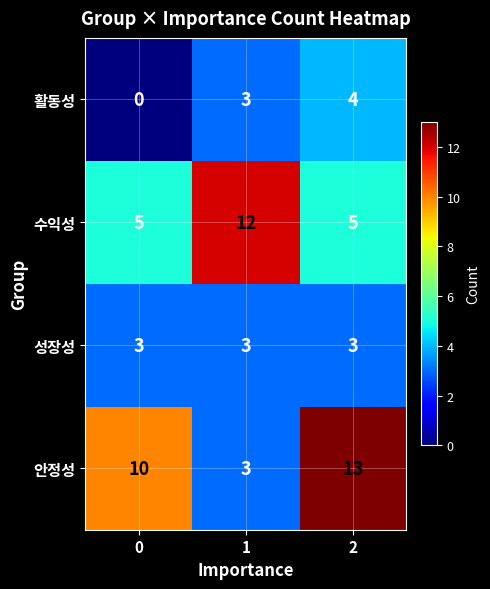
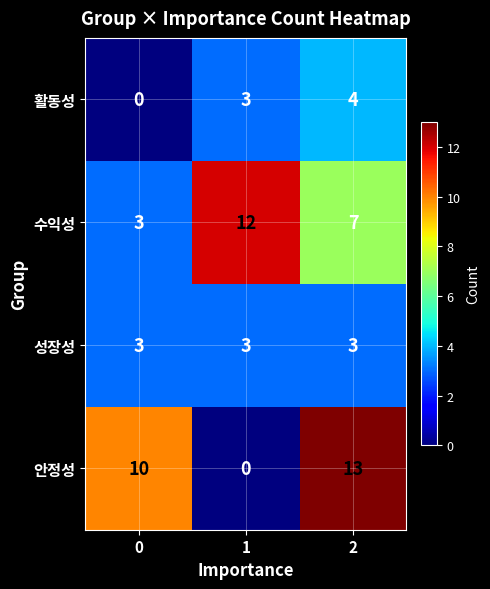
수익성, 0: 5 -> 3
수익성, 2: 5 -> 7
안정성, 1: 3 -> 0
